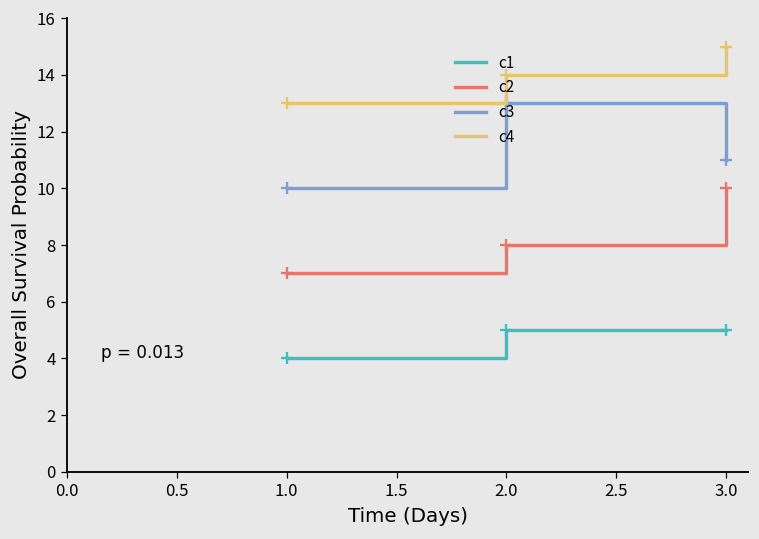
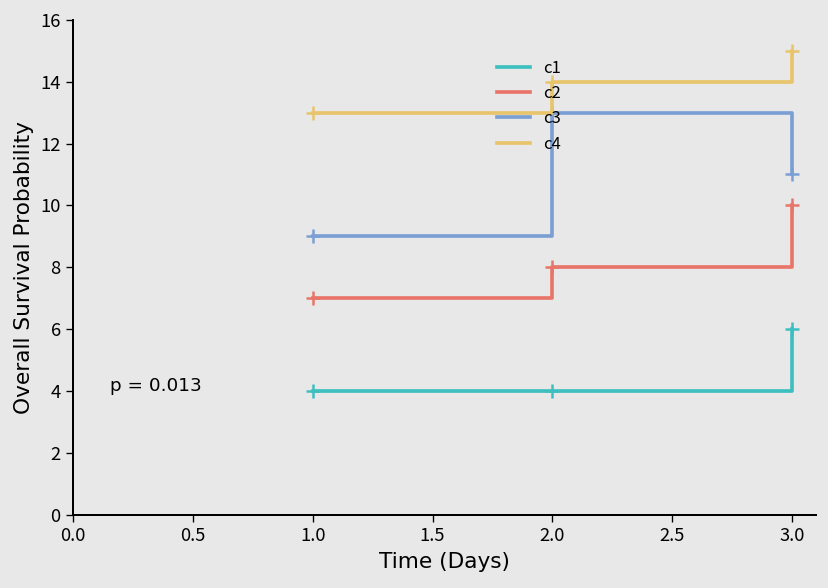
c3, 1.0: 10 -> 9
c1, 2.0: 5 -> 4
c1, 3.0: 5 -> 6
